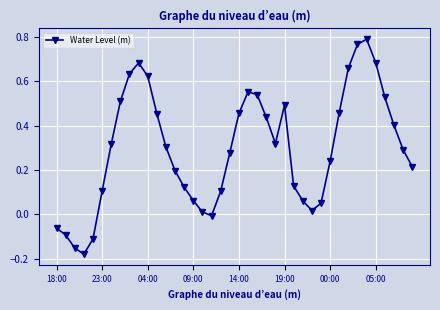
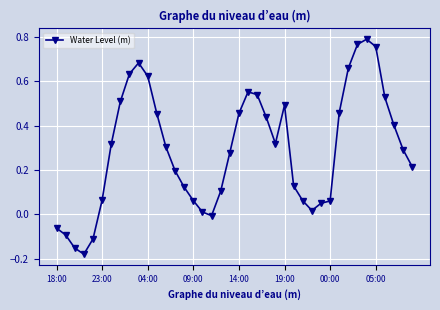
23:00: 0.10 -> 0.06
00:00: 0.24 -> 0.06
05:00: 0.68 -> 0.76
